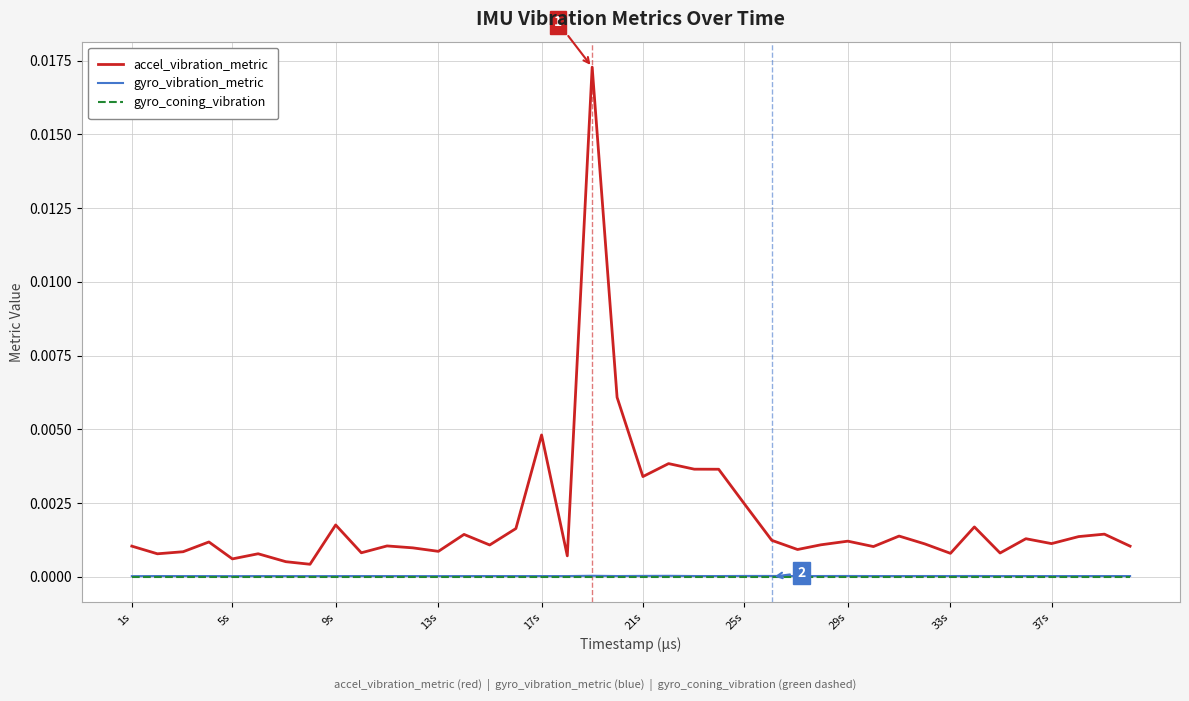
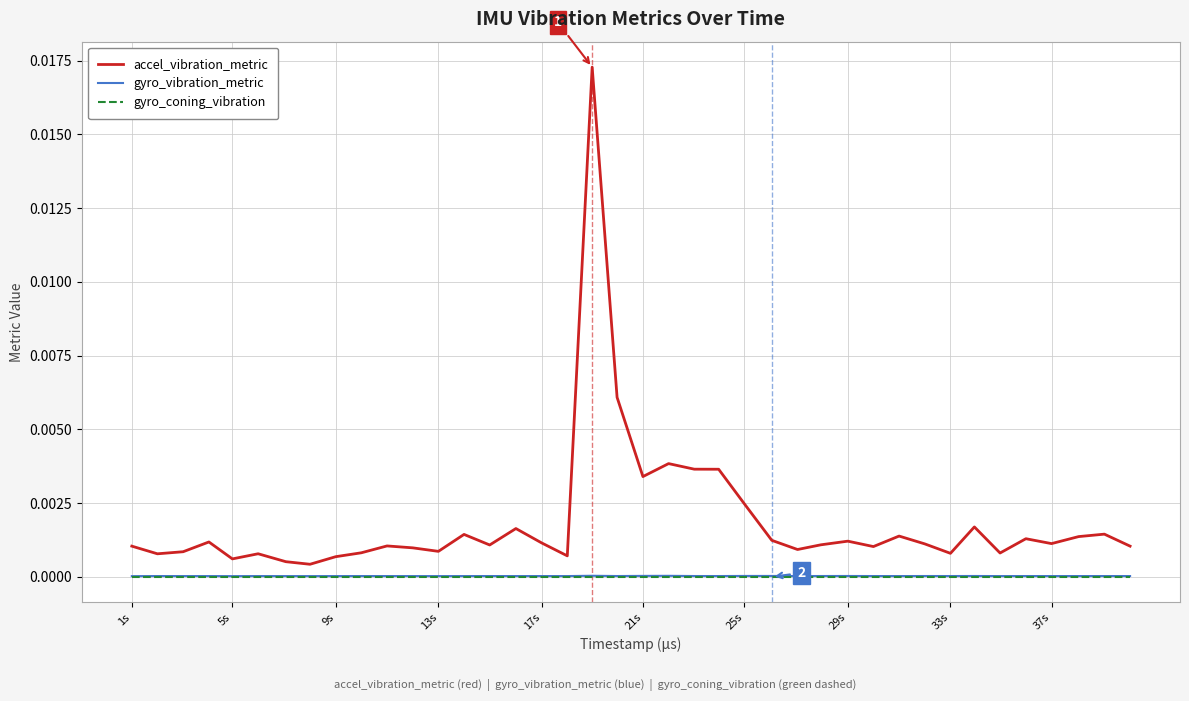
accel_vibration_metric, 9s: 0.0018 -> 0.0007
accel_vibration_metric, 17s: 0.0048 -> 0.0012
